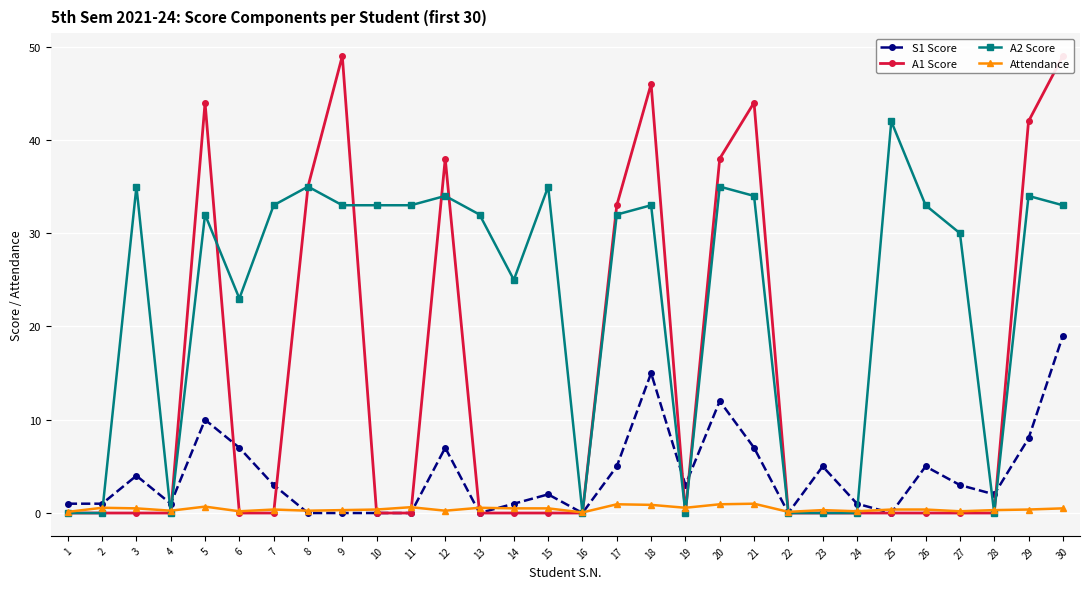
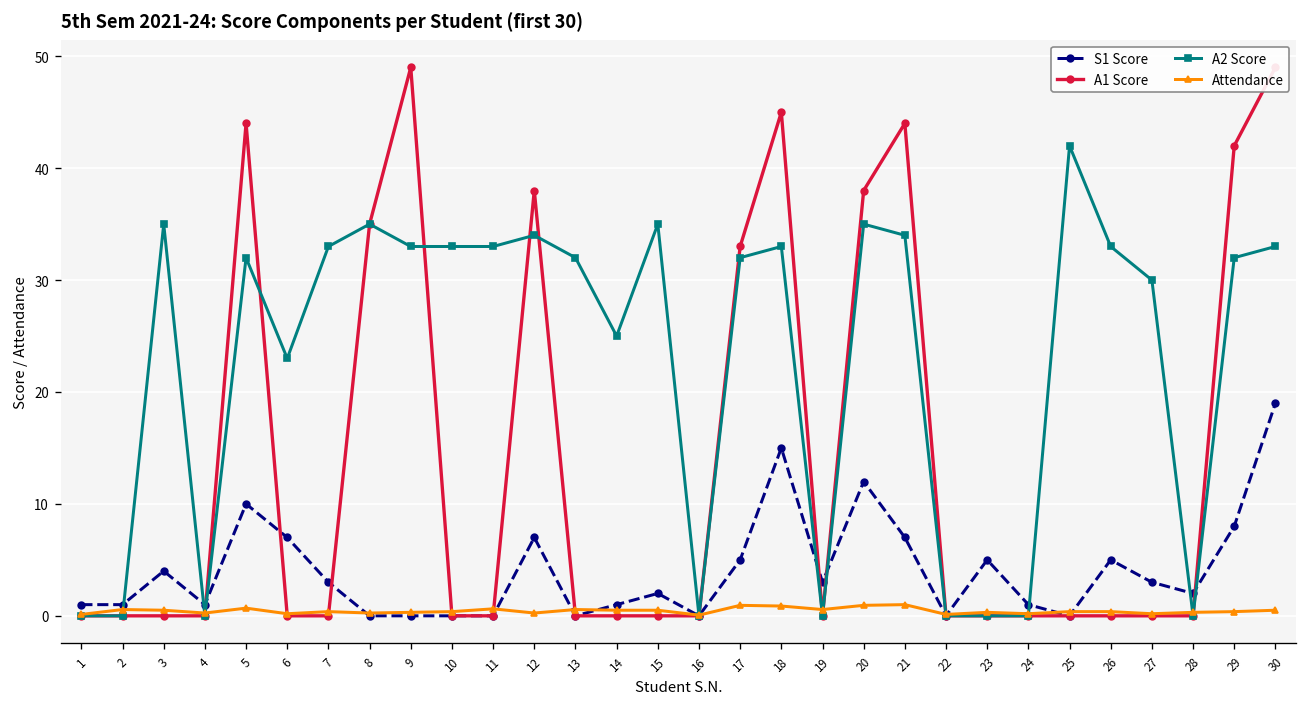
A1 Score, 18: 46 -> 45
A2 Score, 29: 34 -> 32
